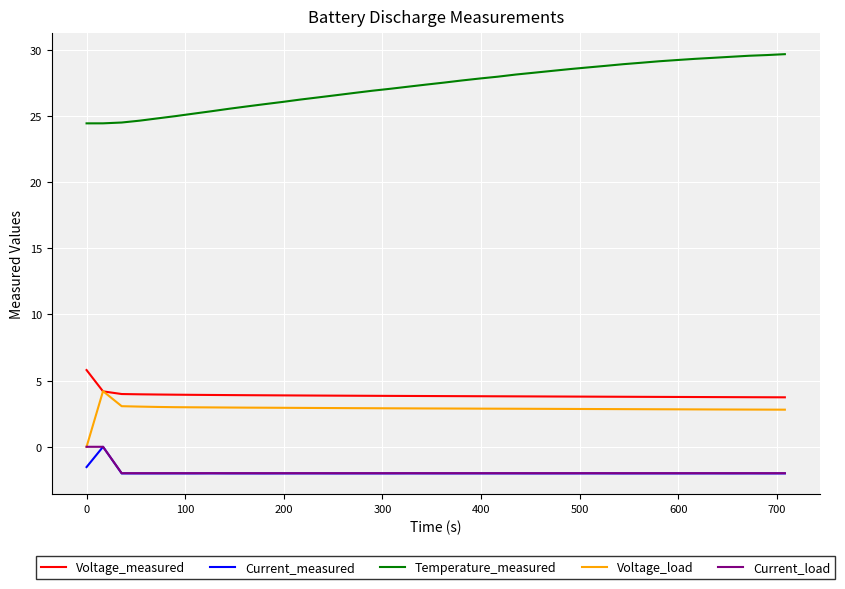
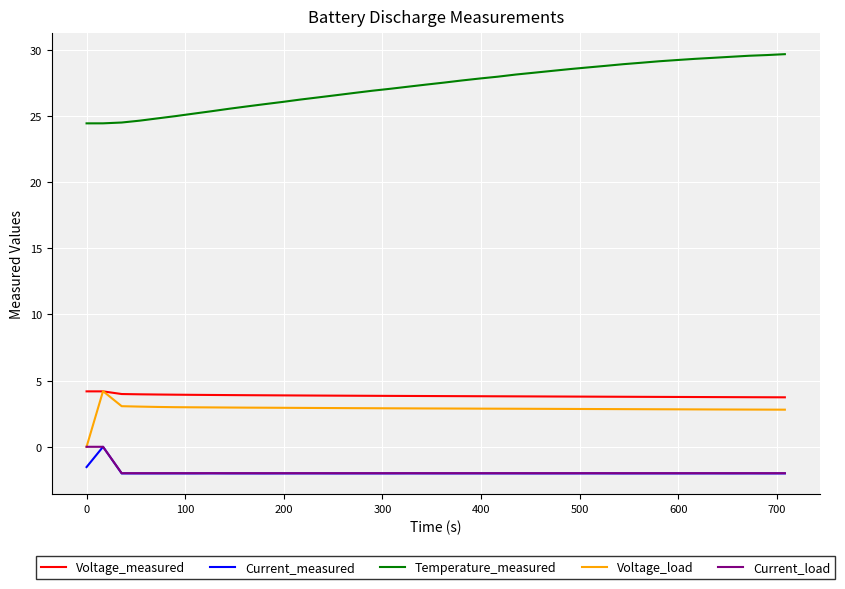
Voltage_measured, 0: 5.8 -> 4.2
